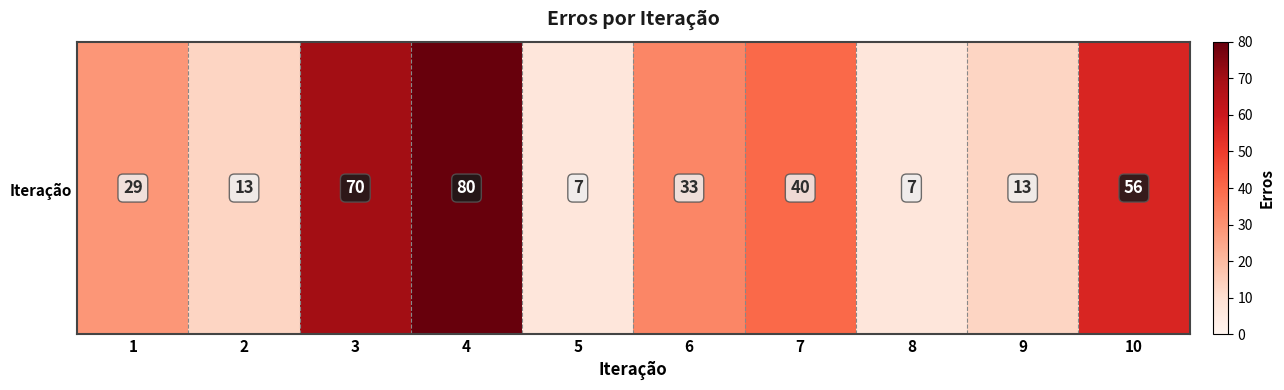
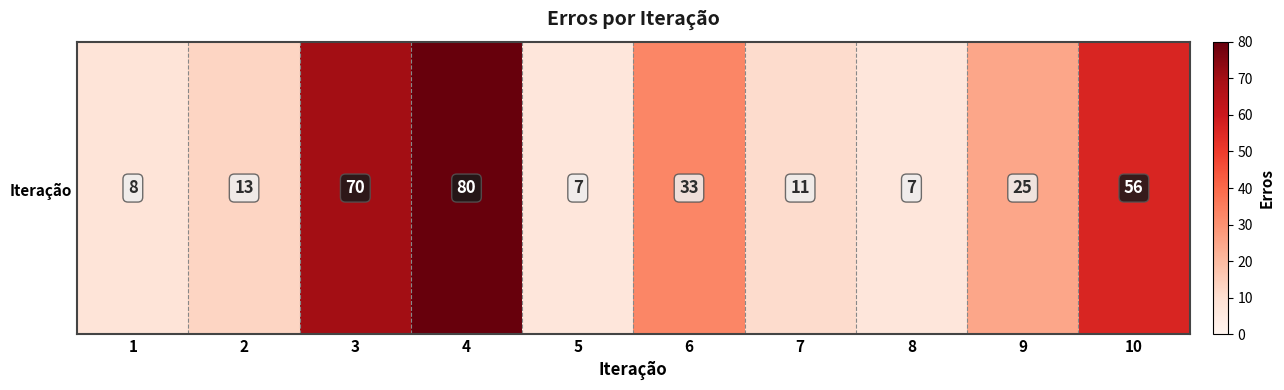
Iteração, 1: 29 -> 8
Iteração, 7: 40 -> 11
Iteração, 9: 13 -> 25
